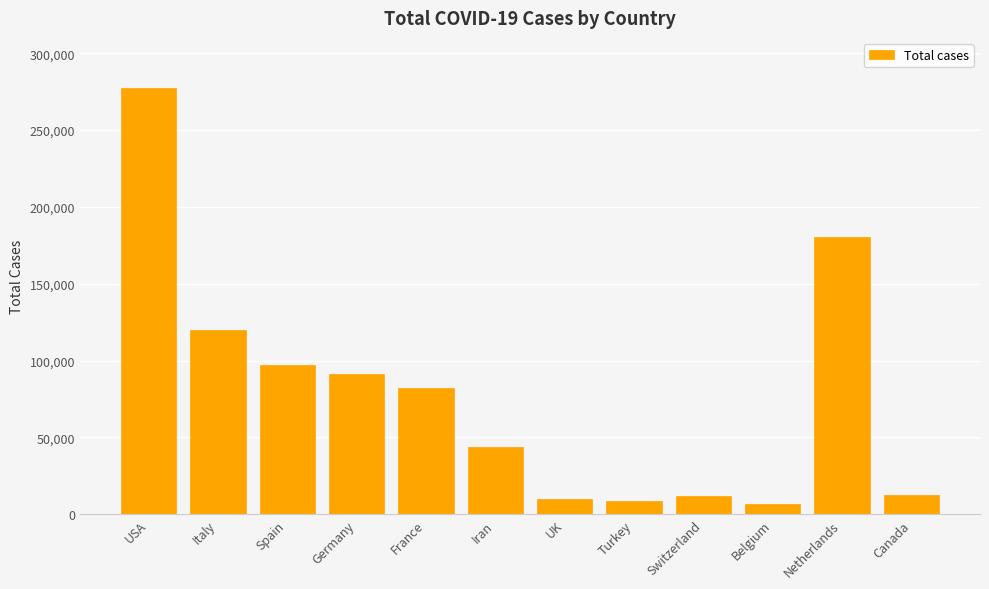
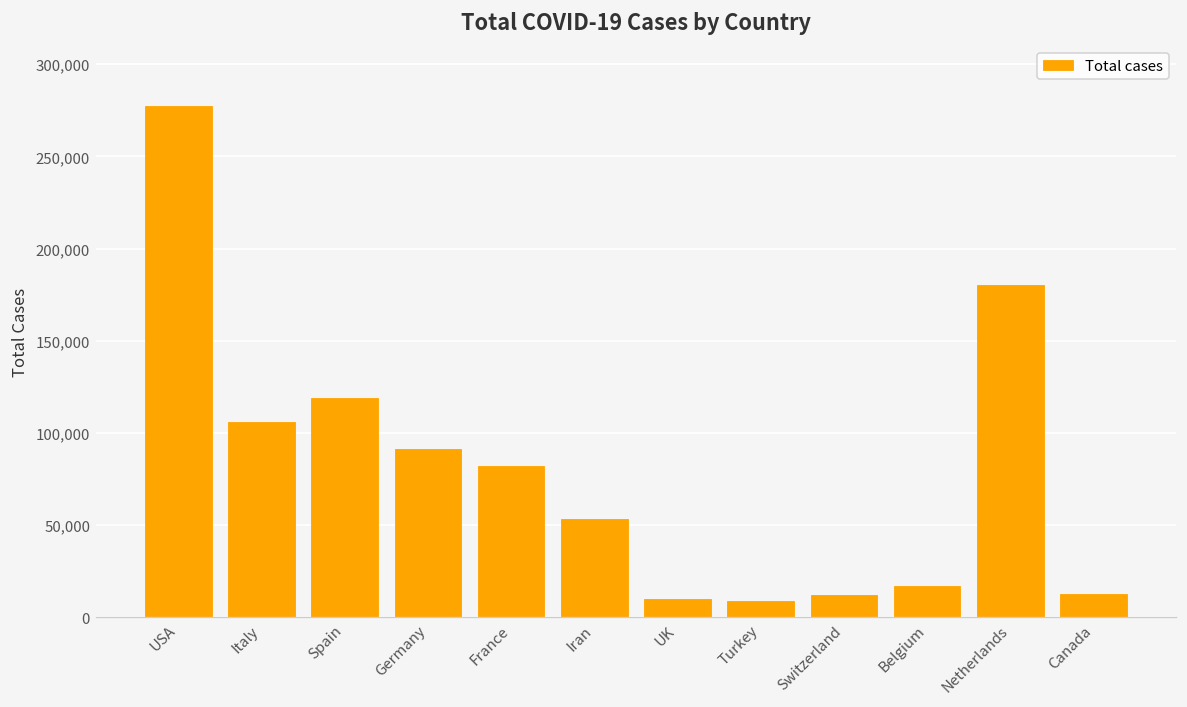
Italy: 120,000 -> 106,000
Spain: 97,000 -> 119,000
Iran: 43,000 -> 53,000
Belgium: 7,000 -> 17,000
